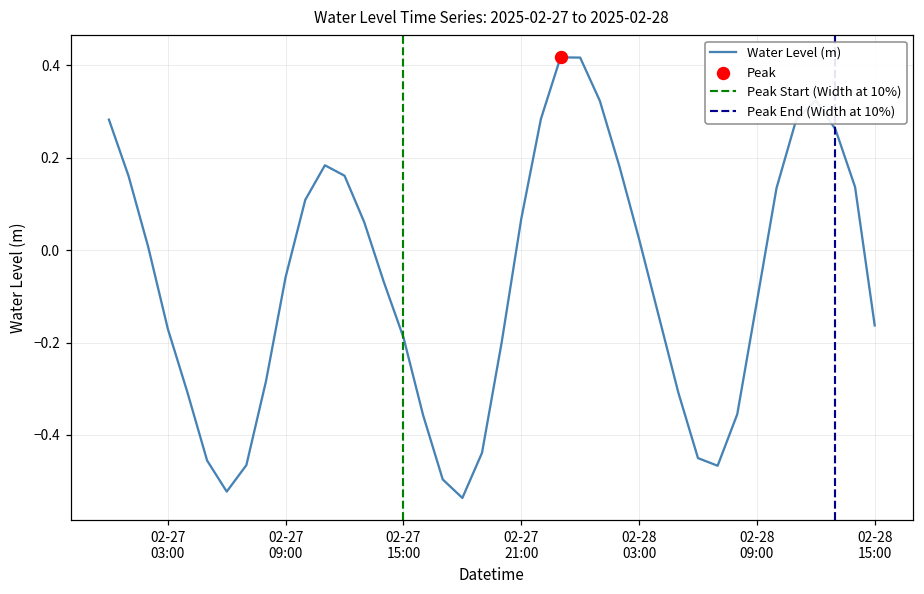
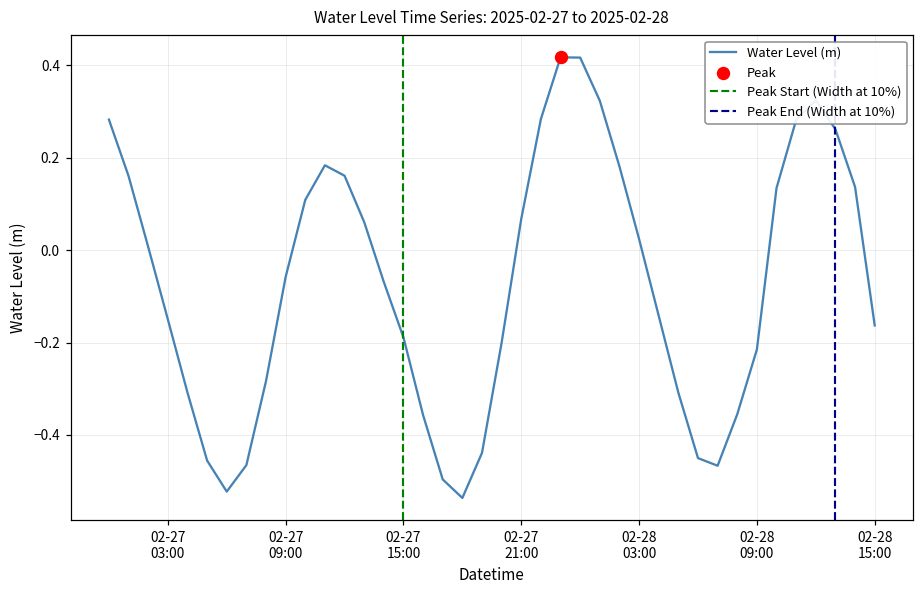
Water Level (m), 02-27 03:00: -0.17 -> -0.15
Water Level (m), 02-28 09:00: -0.11 -> -0.21
